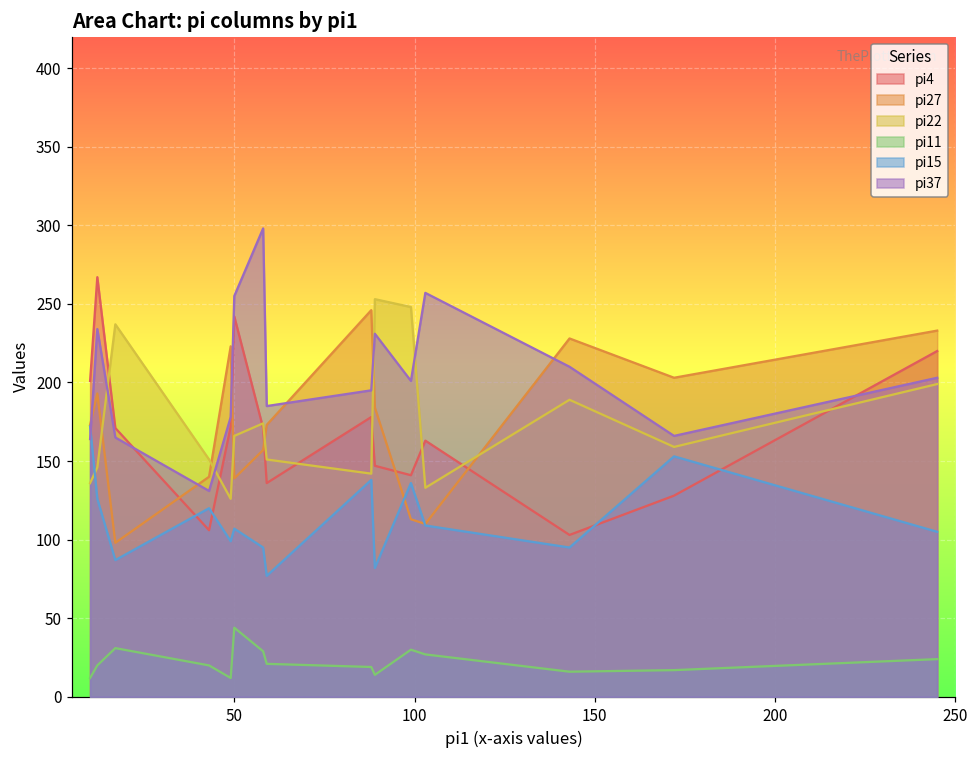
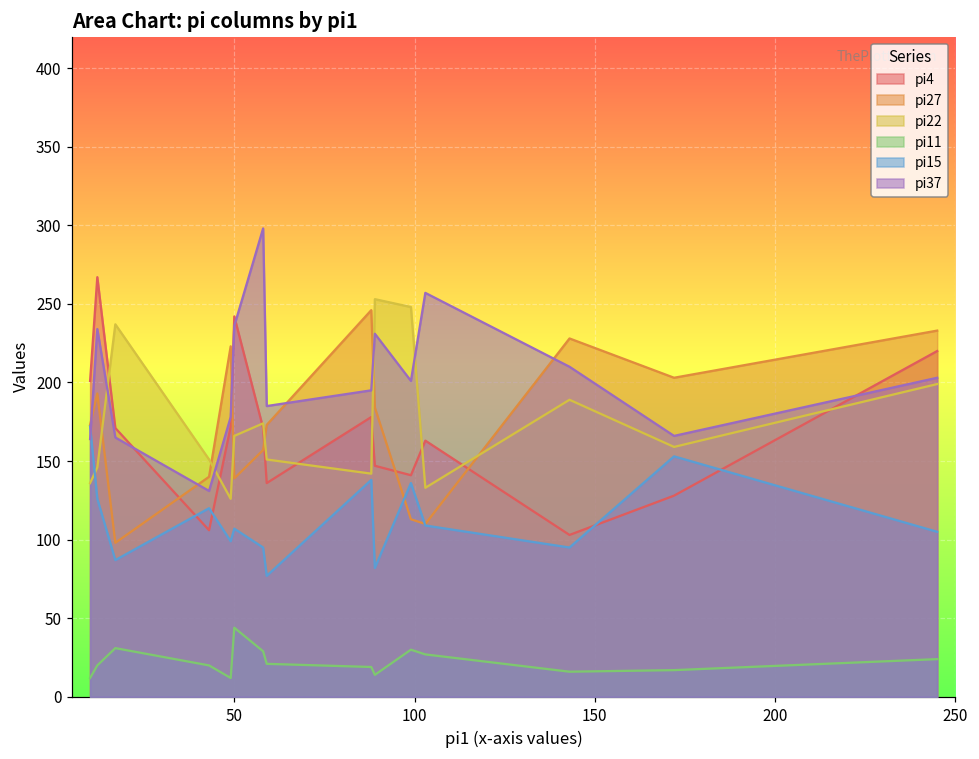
pi37, 50: 255 -> 236
